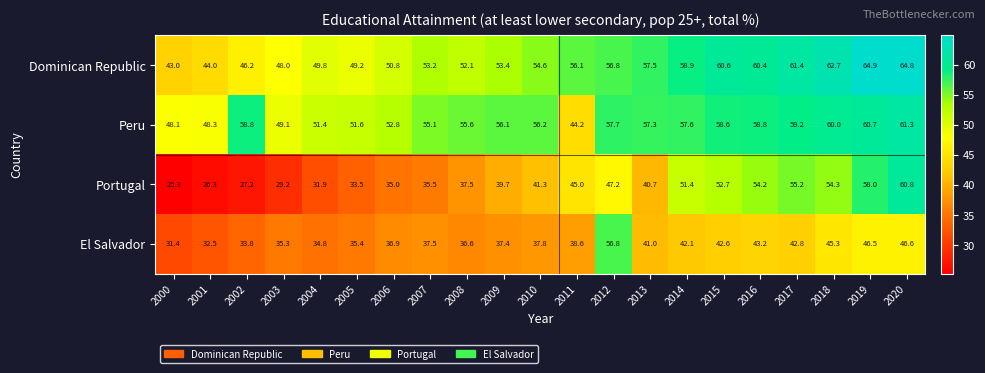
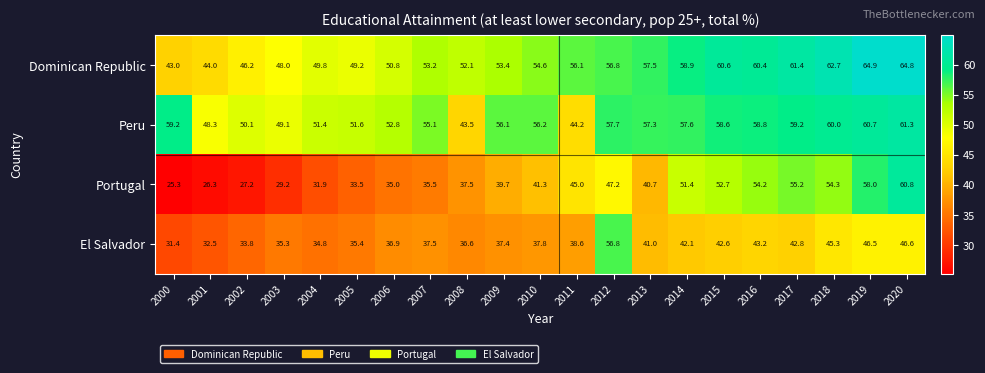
Peru, 2000: 48.1 -> 59.2
Peru, 2002: 58.8 -> 50.1
Peru, 2008: 55.6 -> 43.5
